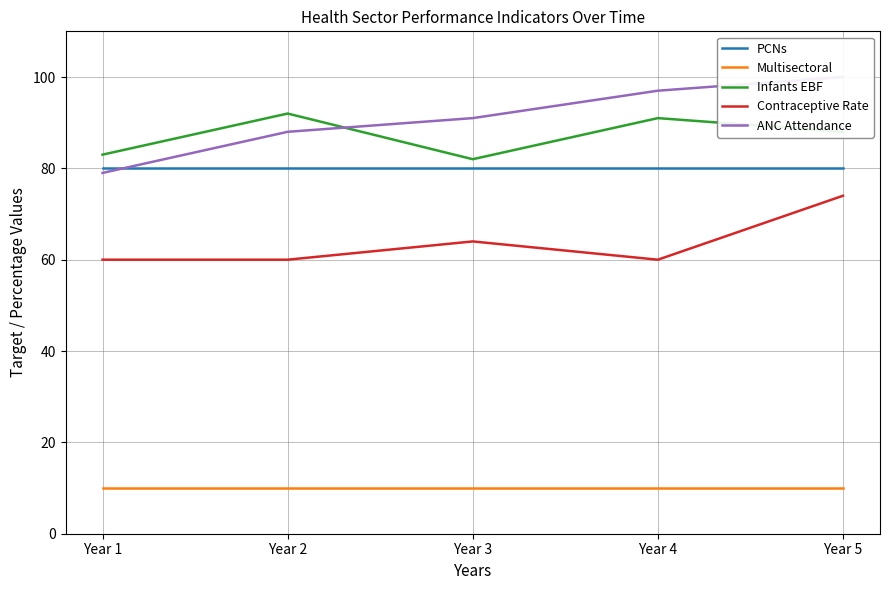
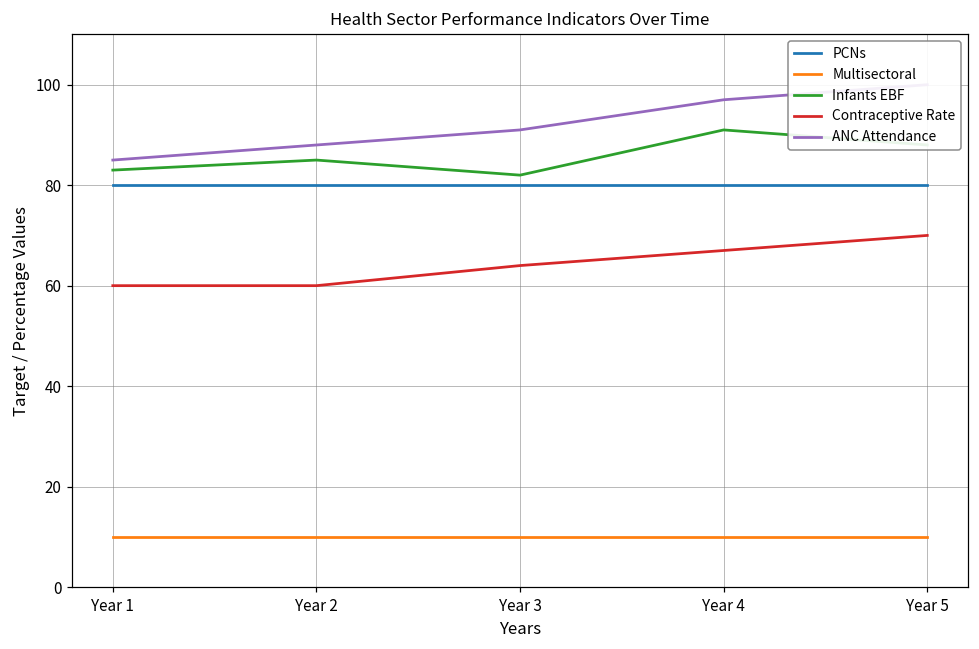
ANC Attendance, Year 1: 79 -> 85
Infants EBF, Year 2: 92 -> 85
Contraceptive Rate, Year 4: 60 -> 67
Contraceptive Rate, Year 5: 74 -> 70
